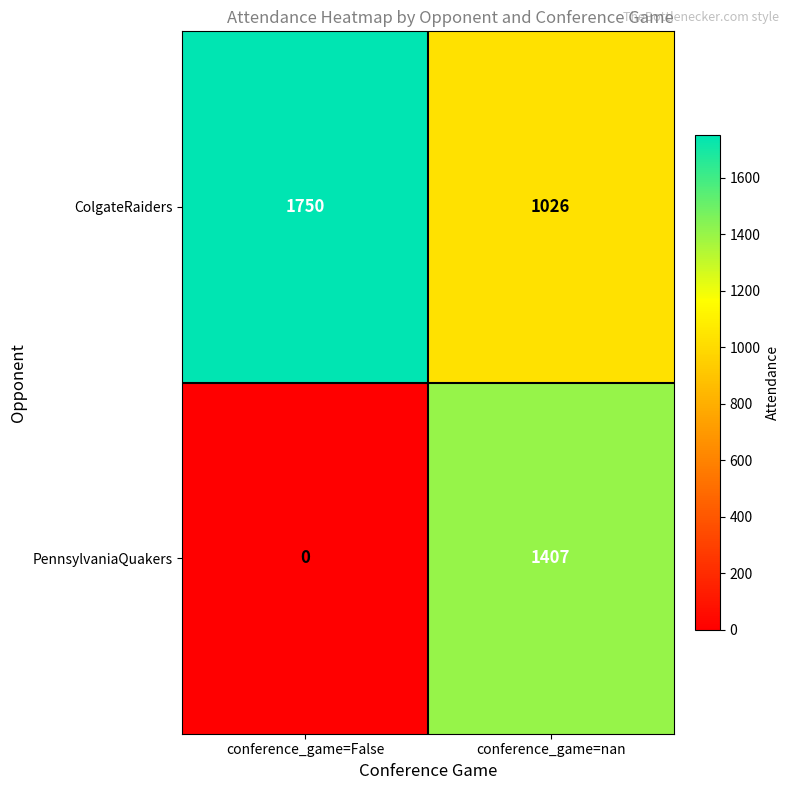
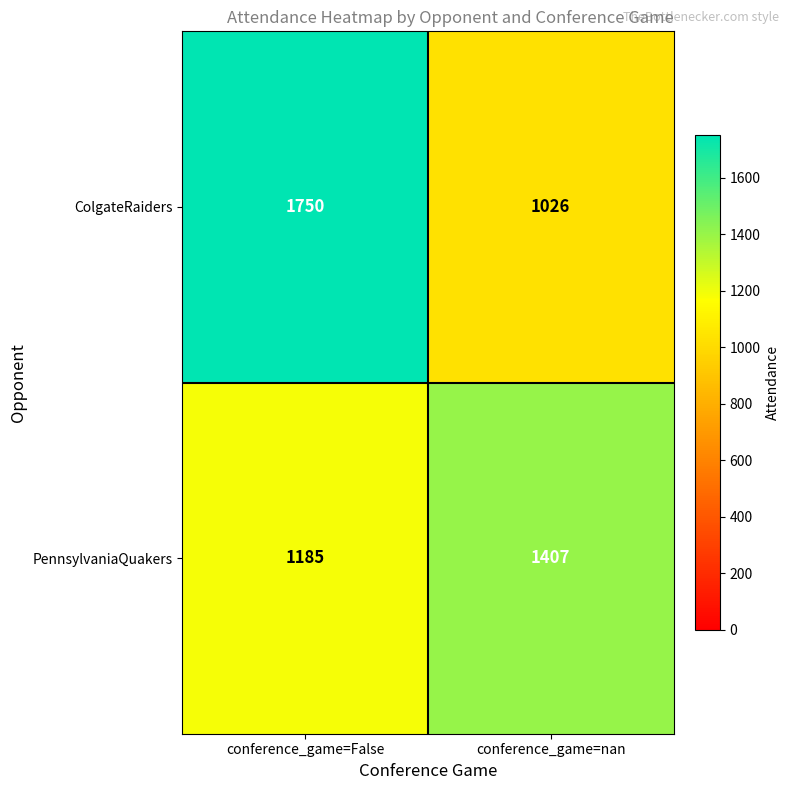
PennsylvaniaQuakers, conference_game=False: 0 -> 1185
